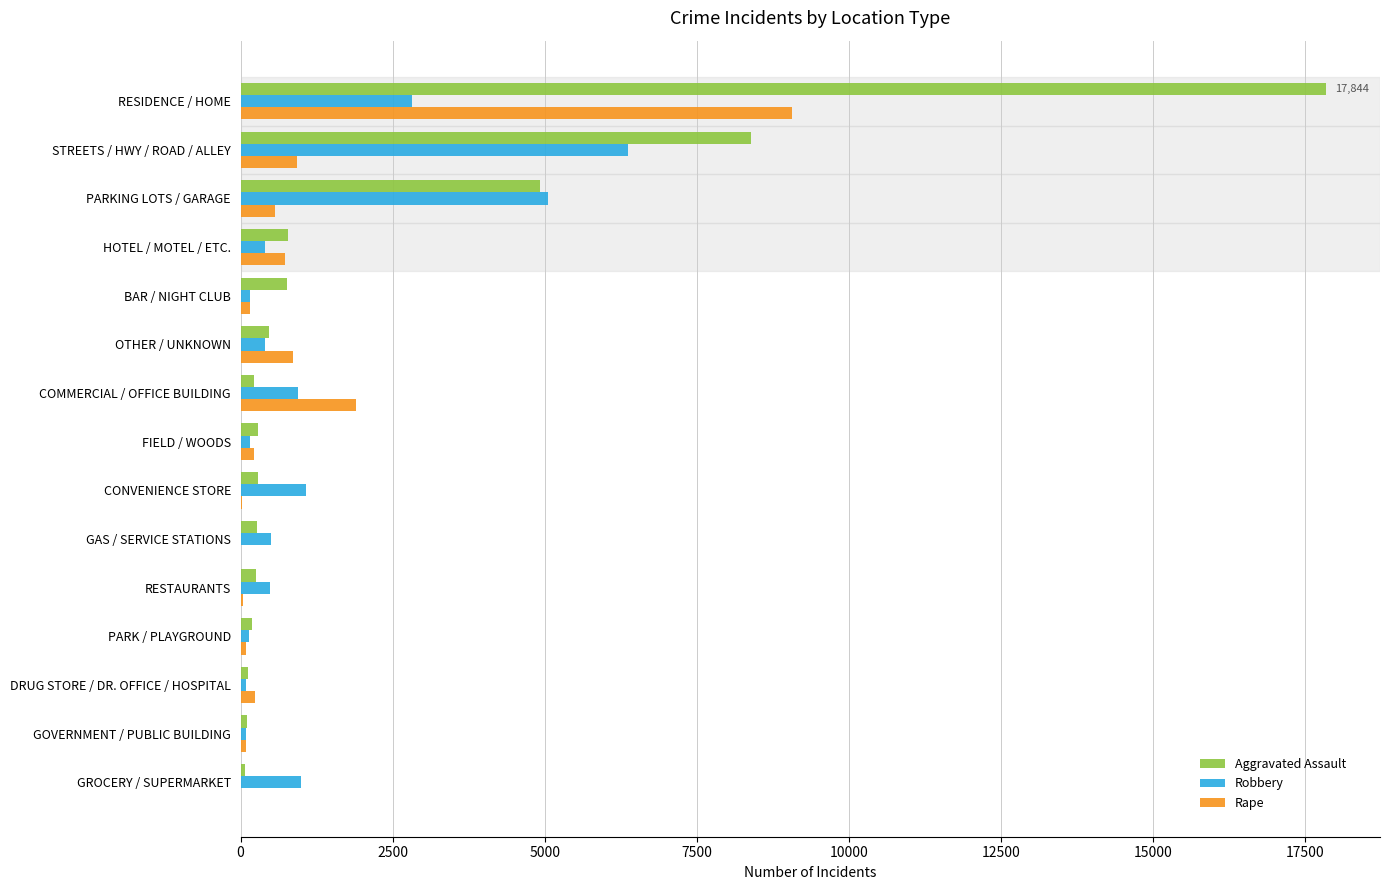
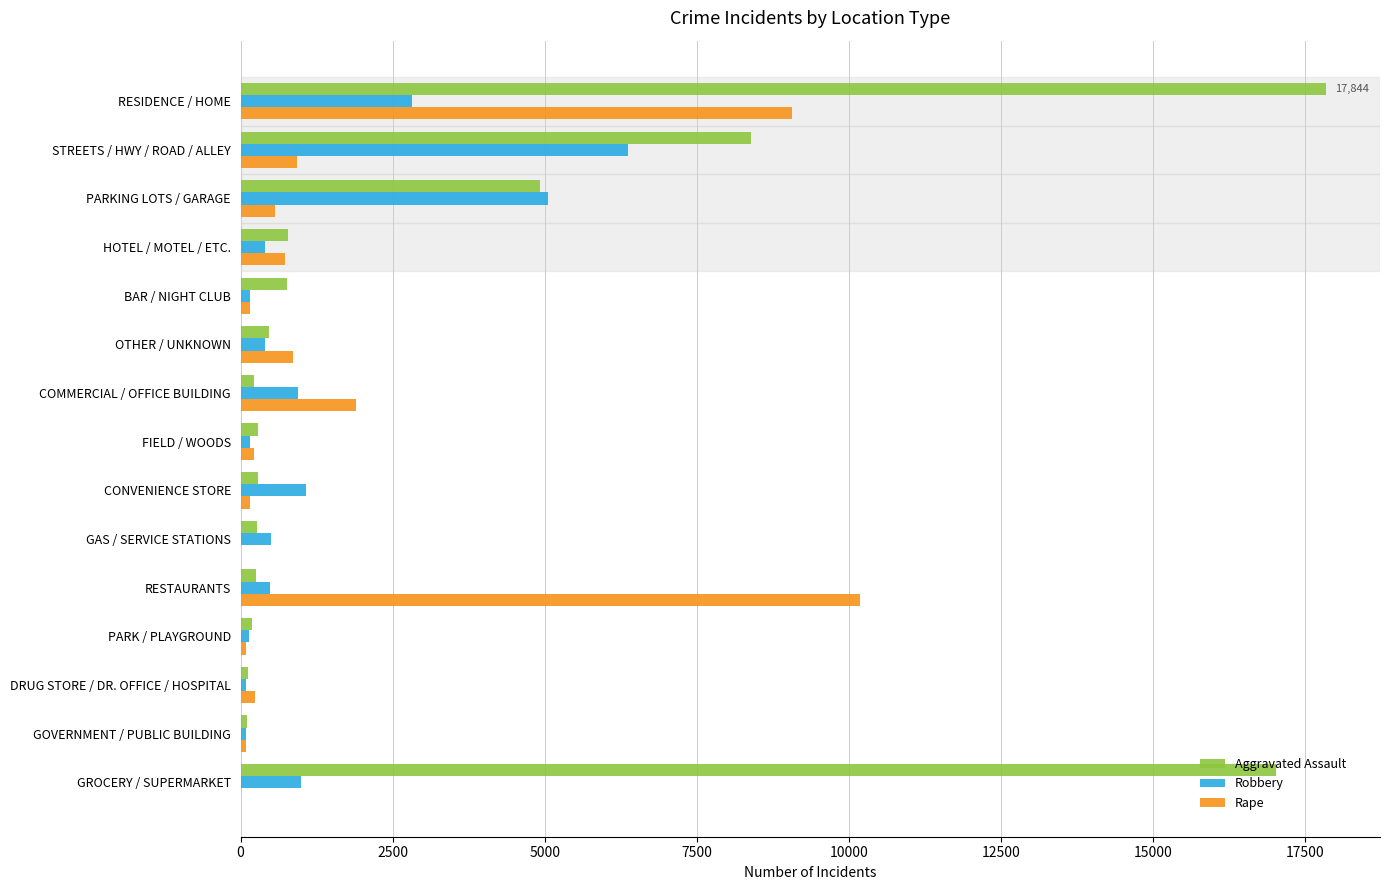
Rape, CONVENIENCE STORE: 0 -> 200
Rape, RESTAURANTS: 0 -> 10200
Aggravated Assault, GROCERY / SUPERMARKET: 100 -> 17000
